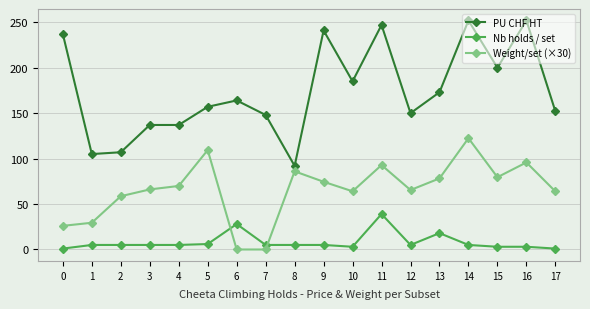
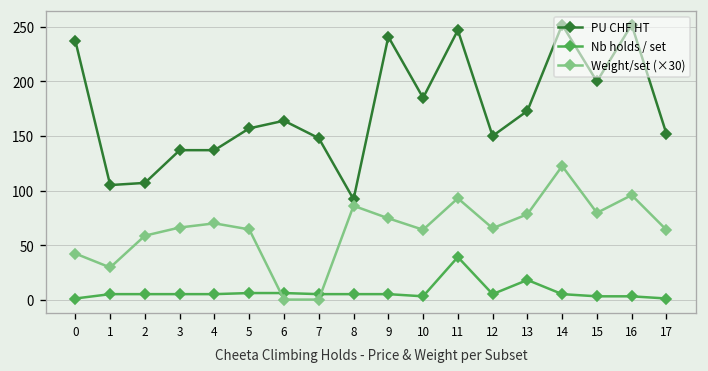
Weight/set (×30), 0: 30 -> 40
Weight/set (×30), 5: 110 -> 60
Nb holds / set, 6: 30 -> 10
